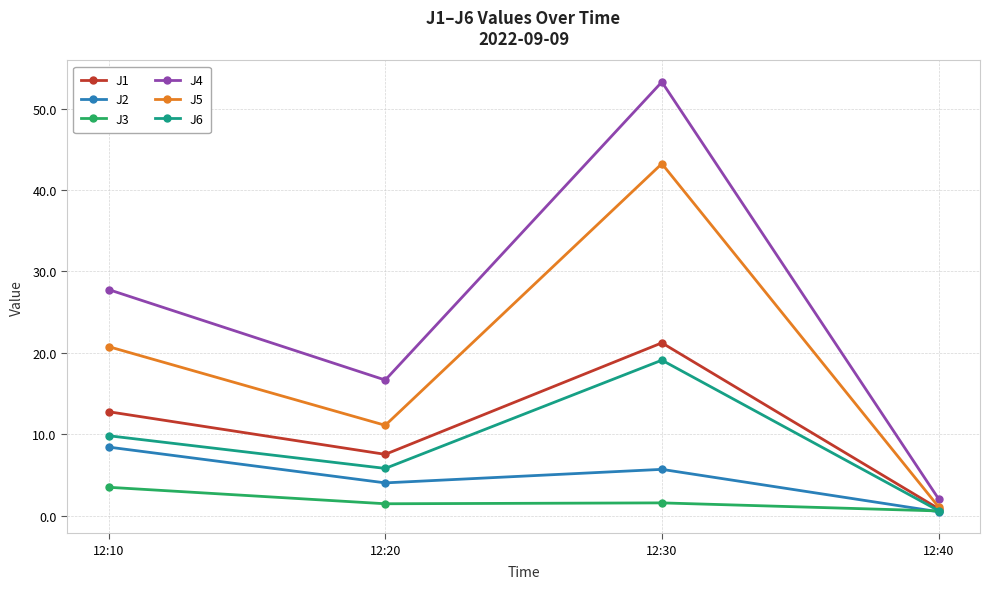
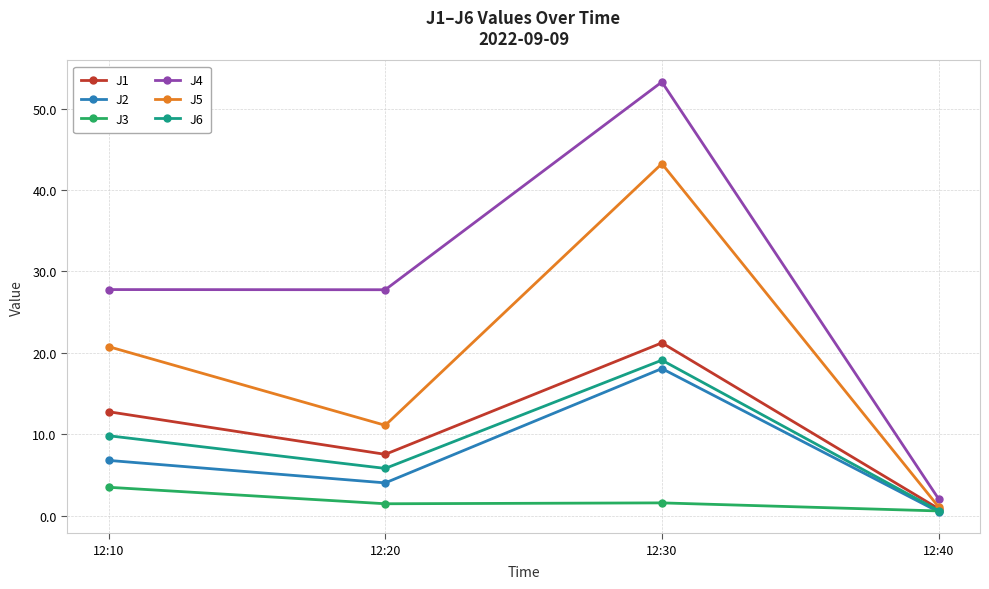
J2, 12:10: 8 -> 7
J4, 12:20: 17 -> 28
J2, 12:30: 6 -> 18
